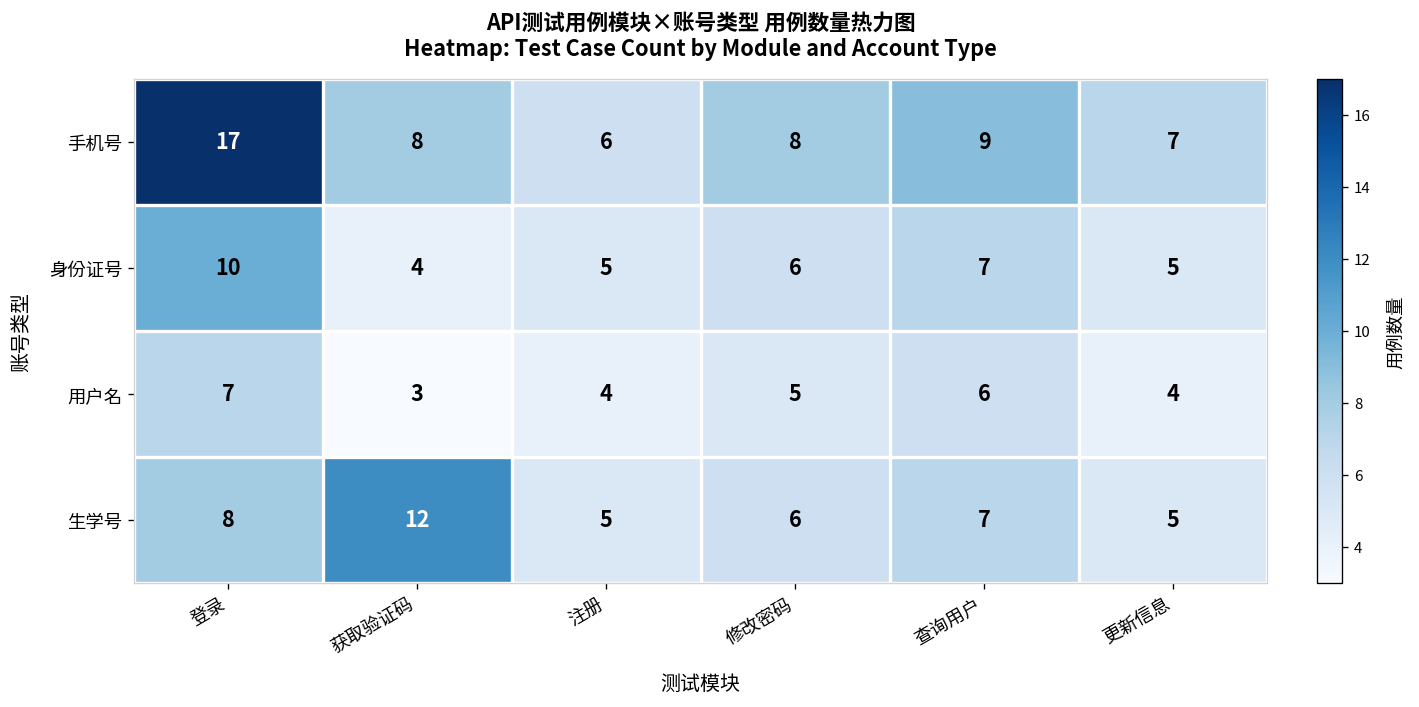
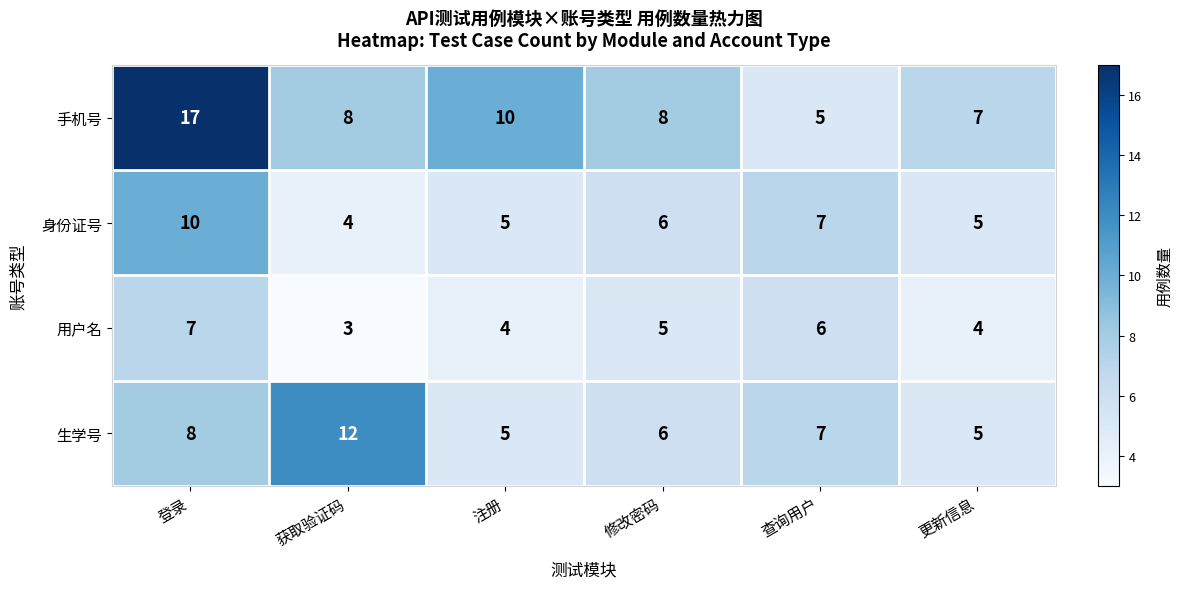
手机号, 注册: 6 -> 10
手机号, 查询用户: 9 -> 5
